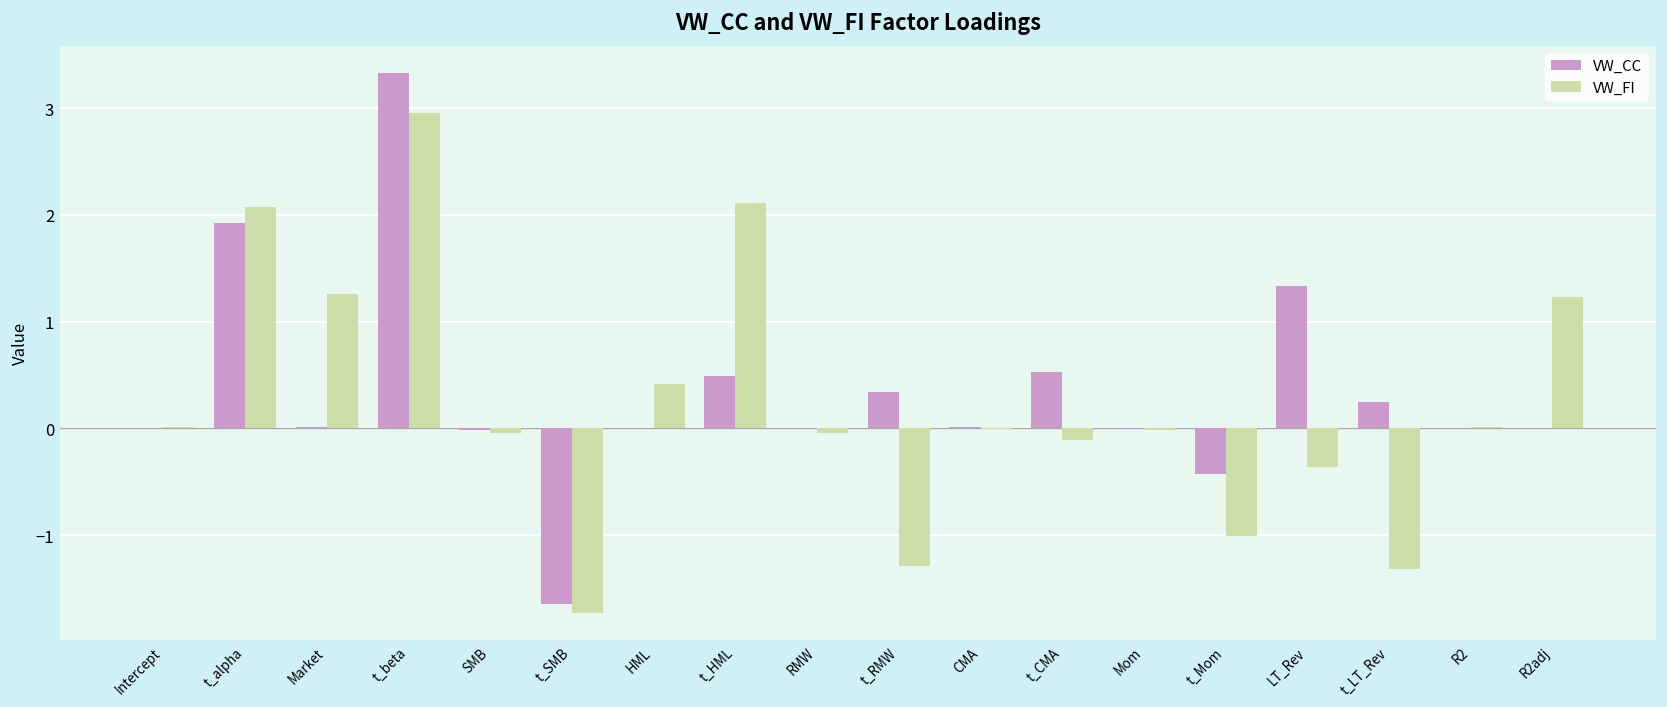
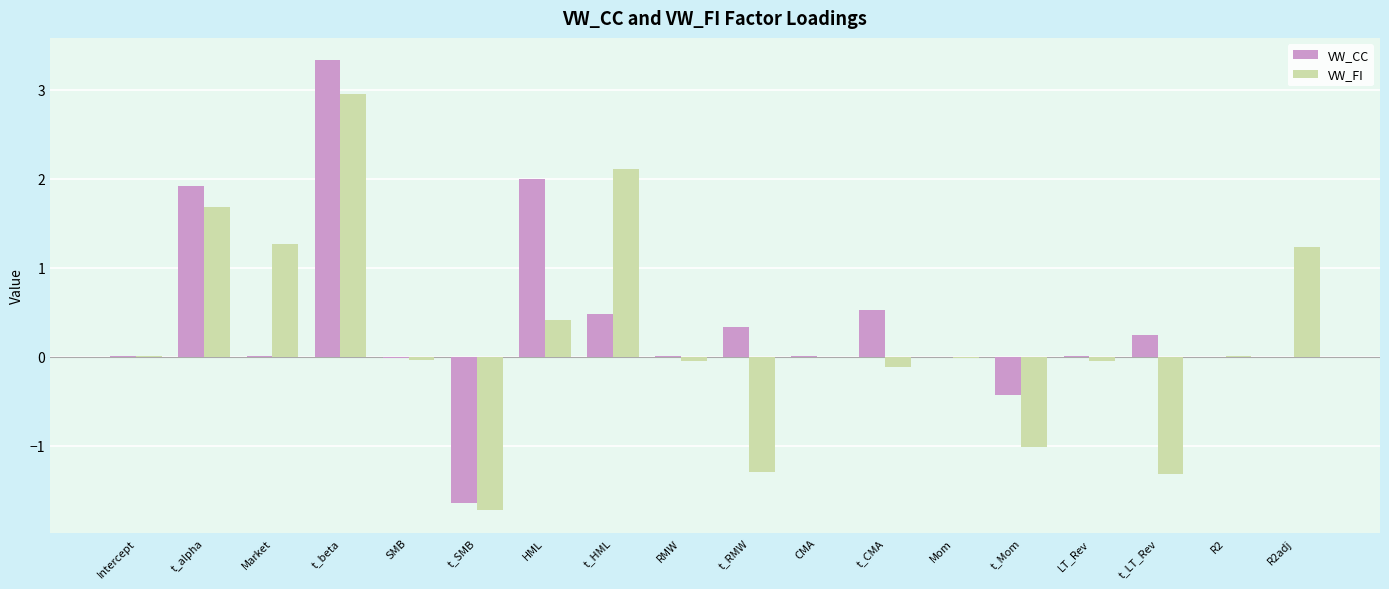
VW_FI, t_alpha: 2.1 -> 1.7
VW_CC, HML: 0.0 -> 2.0
VW_CC, LT_Rev: 1.3 -> 0.0
VW_FI, LT_Rev: -0.4 -> 0.0
